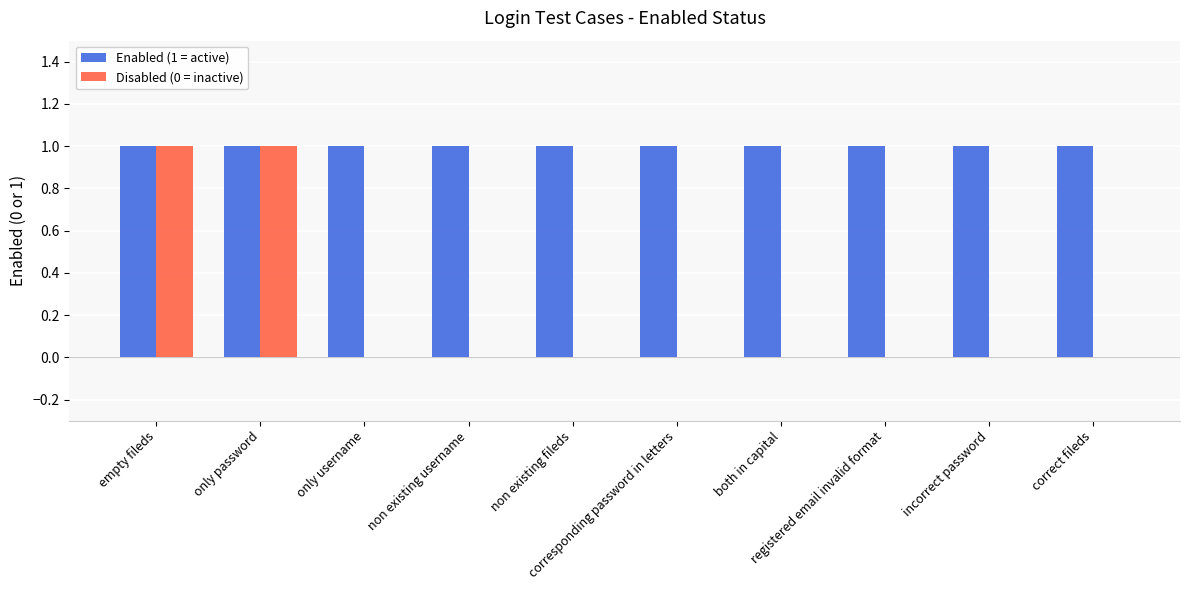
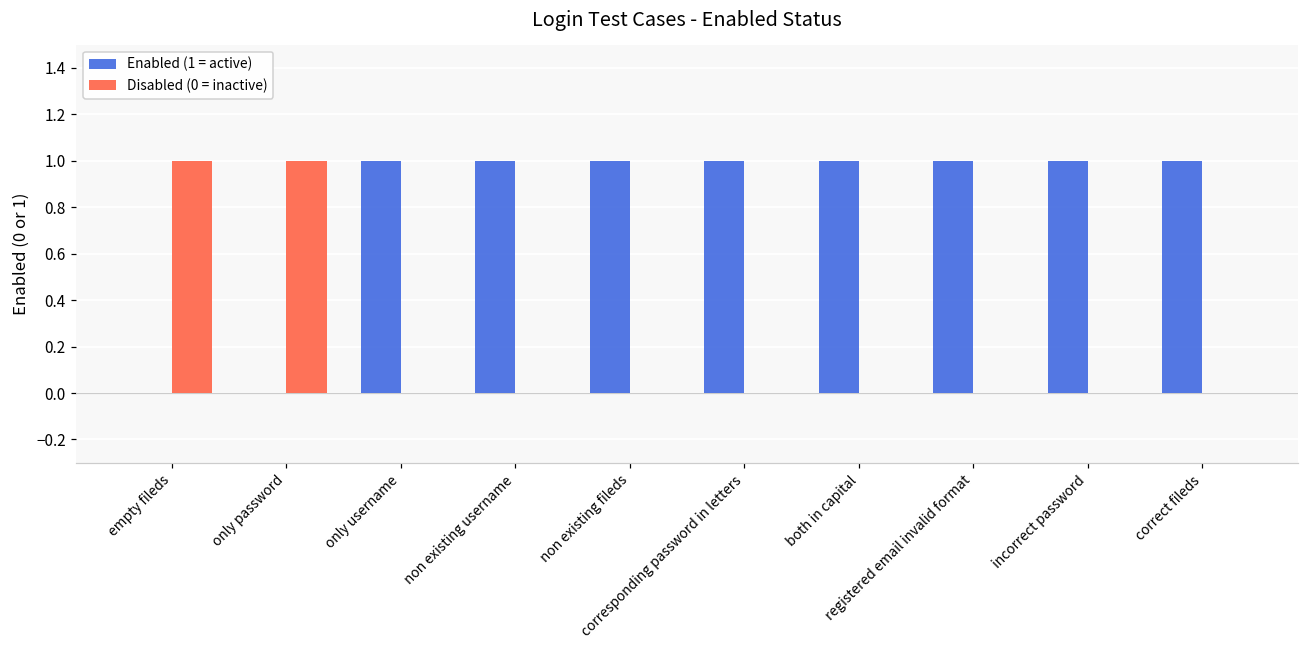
Enabled (1 = active), empty fileds: 1 -> 0
Enabled (1 = active), only password: 1 -> 0
